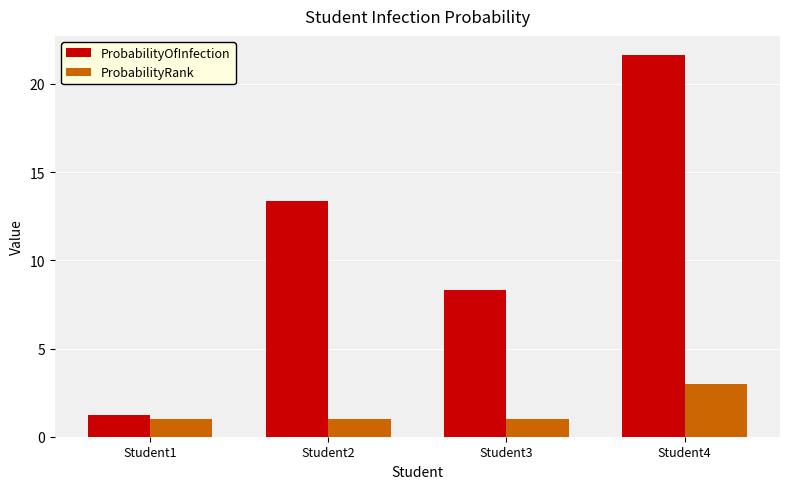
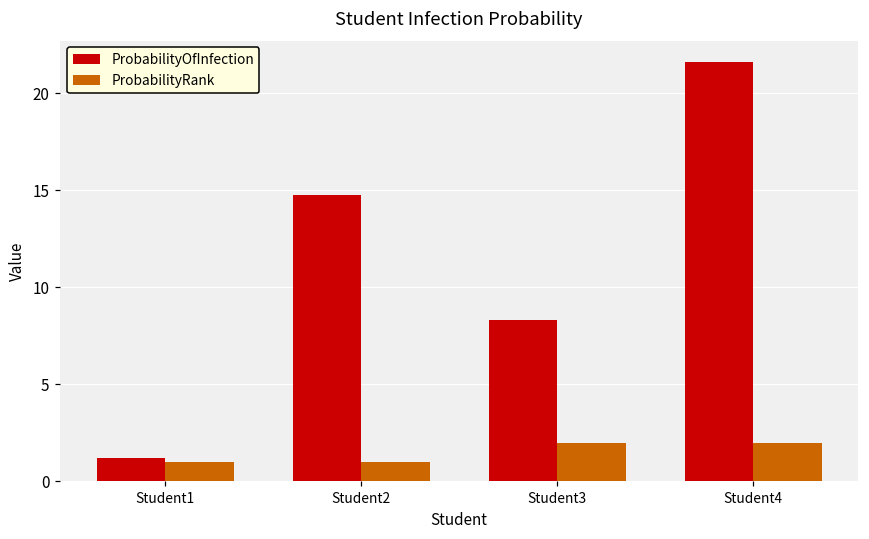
ProbabilityOfInfection, Student2: 13.4 -> 14.8
ProbabilityRank, Student3: 1 -> 2
ProbabilityRank, Student4: 3 -> 2
